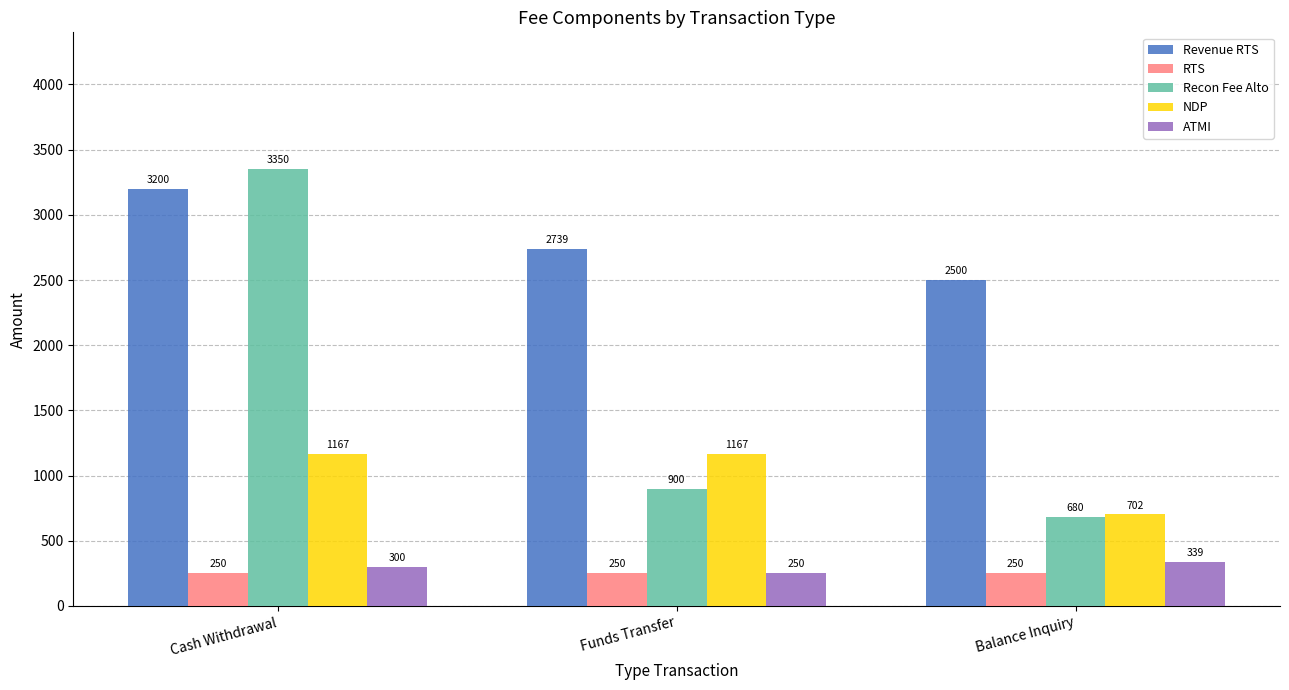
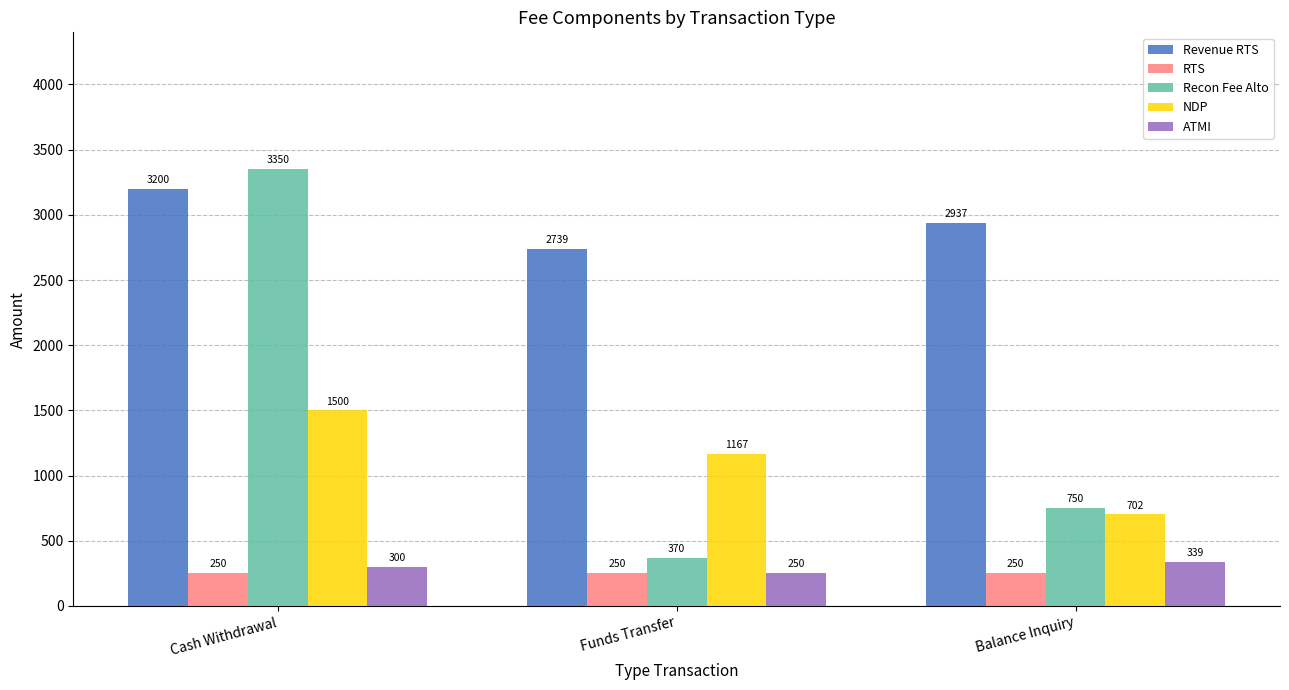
NDP, Cash Withdrawal: 1167 -> 1500
Recon Fee Alto, Funds Transfer: 900 -> 370
Revenue RTS, Balance Inquiry: 2500 -> 2937
Recon Fee Alto, Balance Inquiry: 680 -> 750
